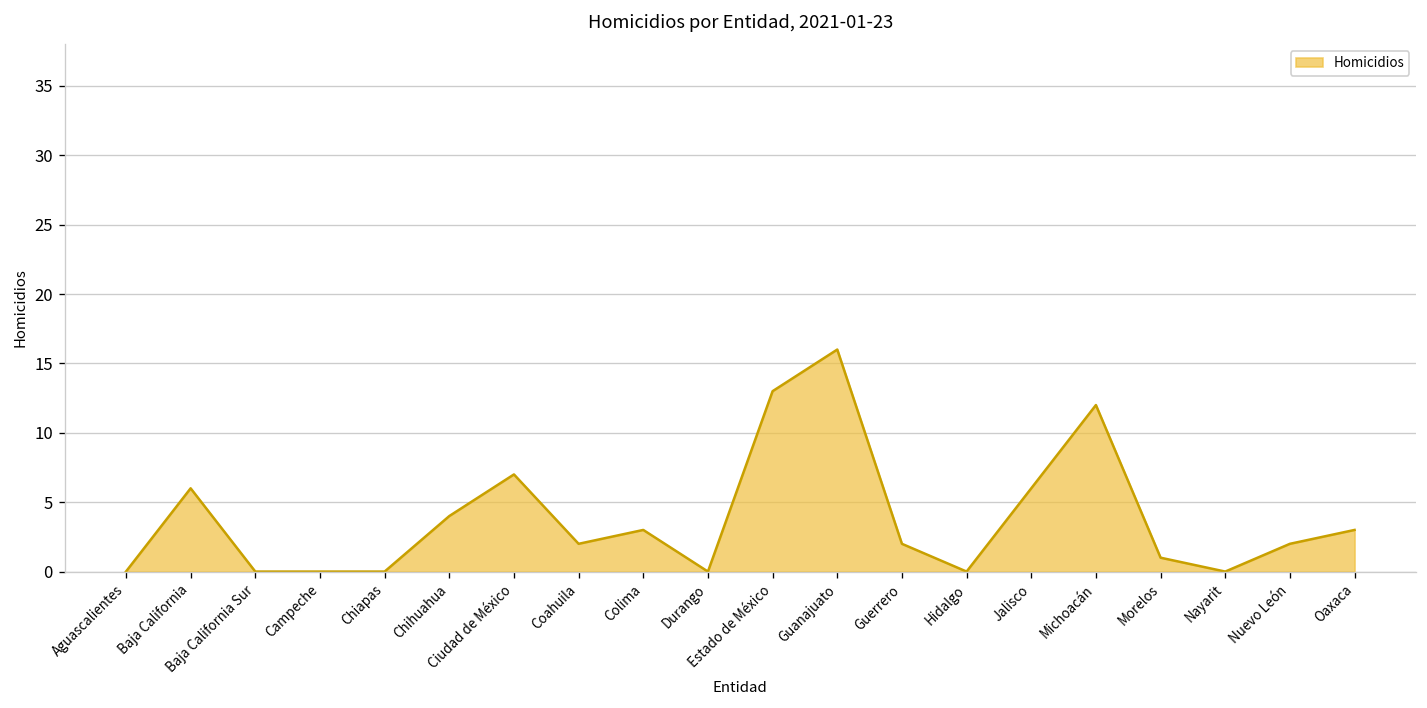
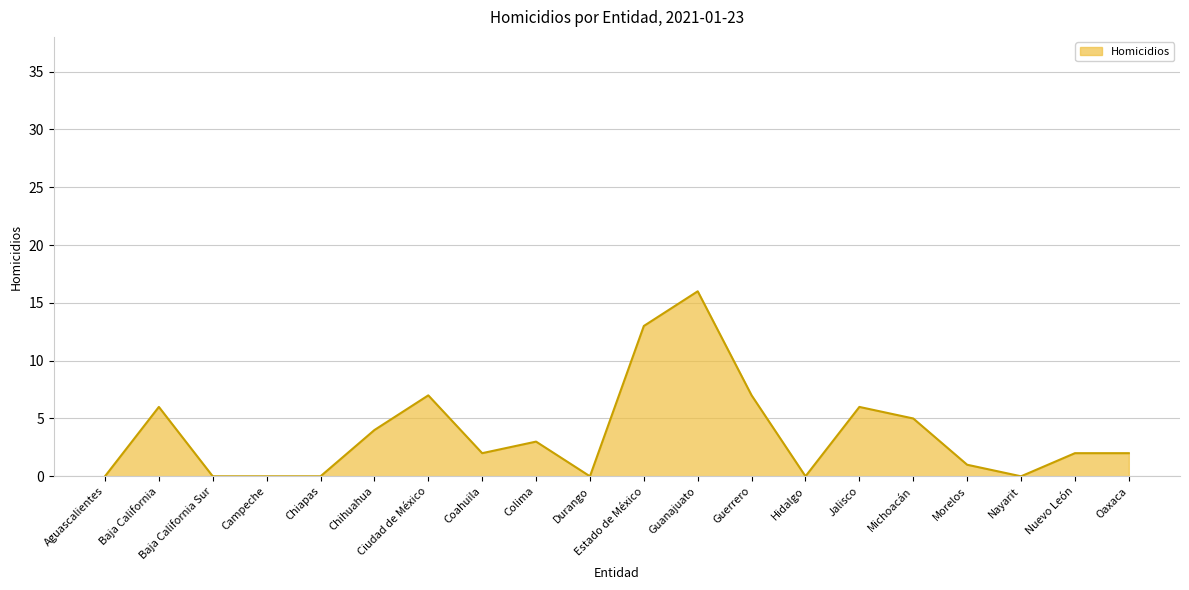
Guerrero: 2 -> 7
Michoacán: 12 -> 5
Oaxaca: 3 -> 2
